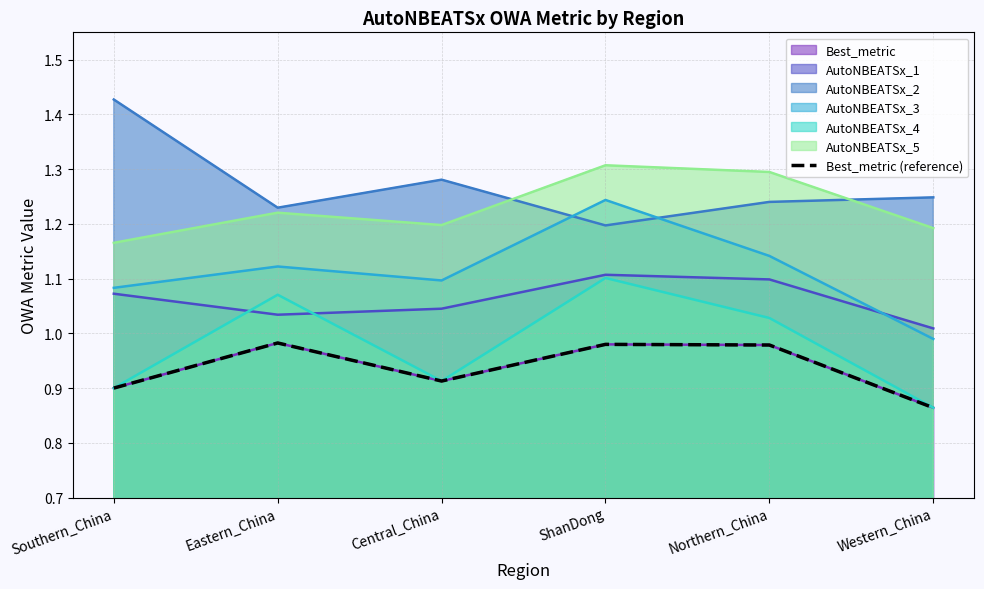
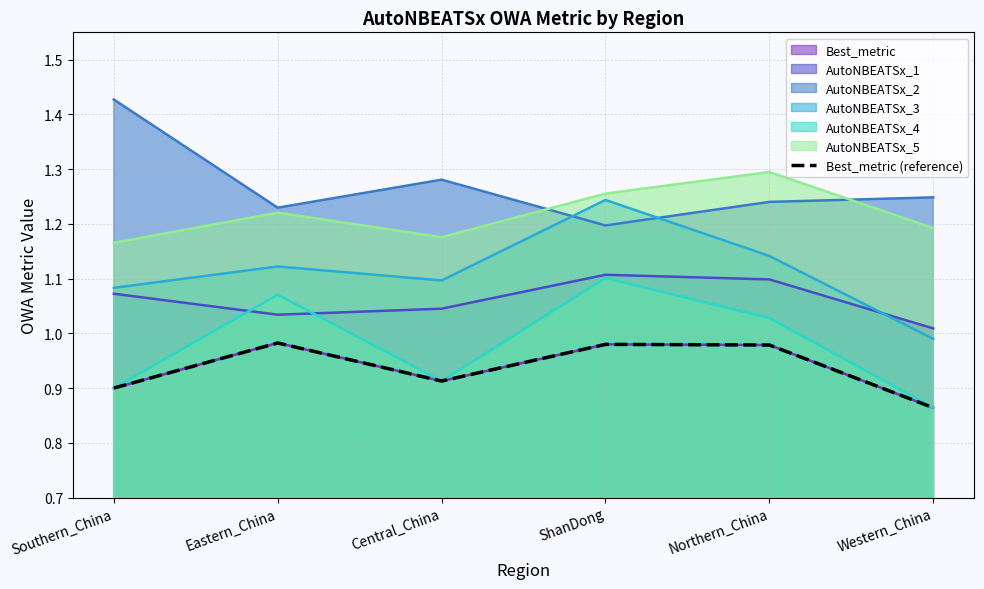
AutoNBEATSx_5, Central_China: 1.20 -> 1.18
AutoNBEATSx_5, ShanDong: 1.31 -> 1.26
